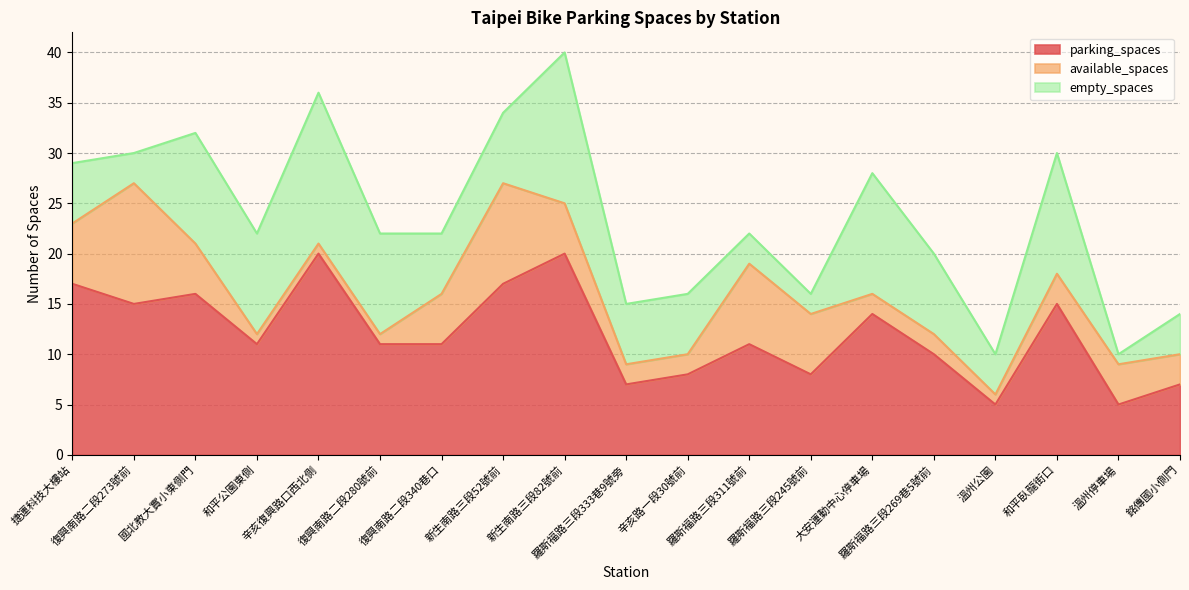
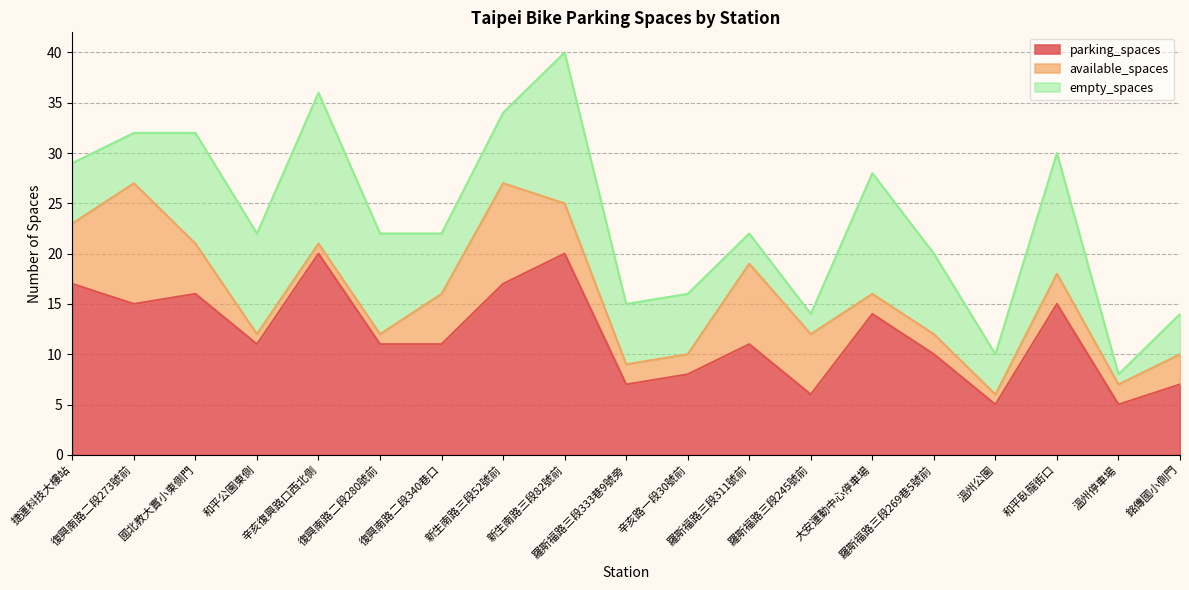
empty_spaces, 復興南路二段273號前: 3 -> 5
parking_spaces, 羅斯福路三段245號前: 8 -> 6
available_spaces, 溫州停車場: 4 -> 2
